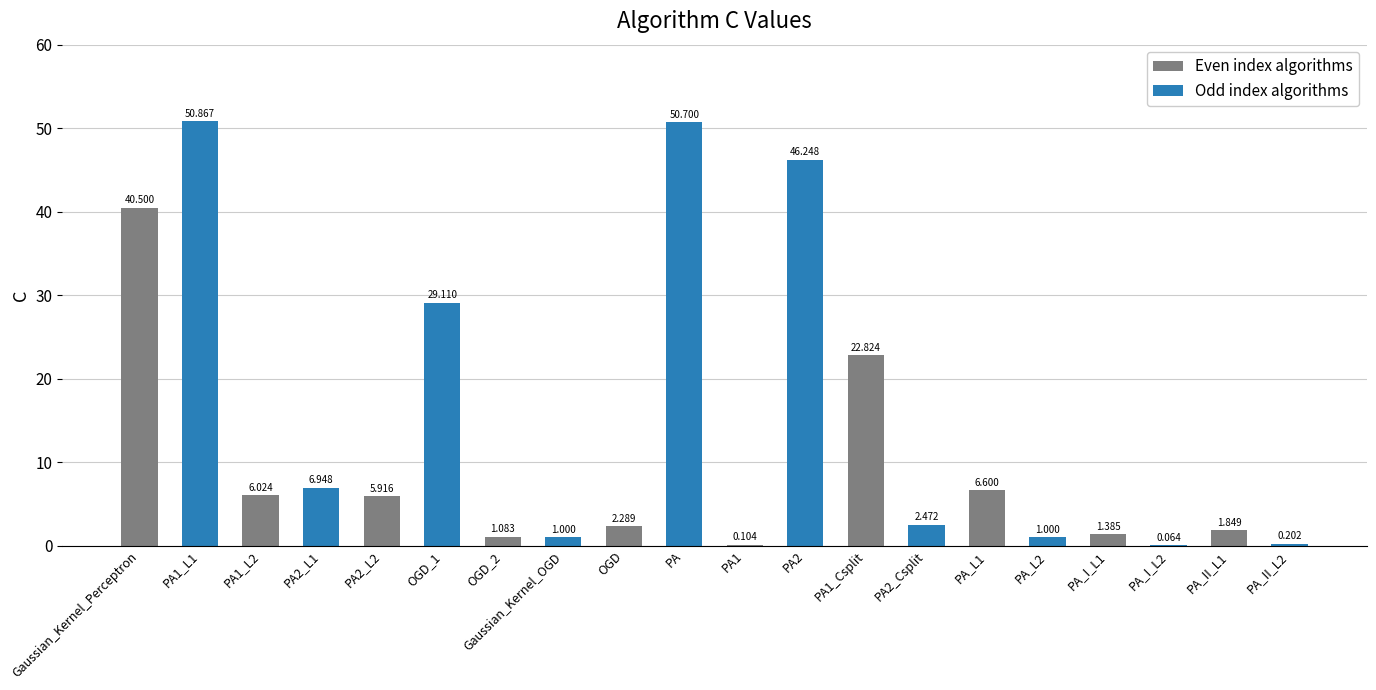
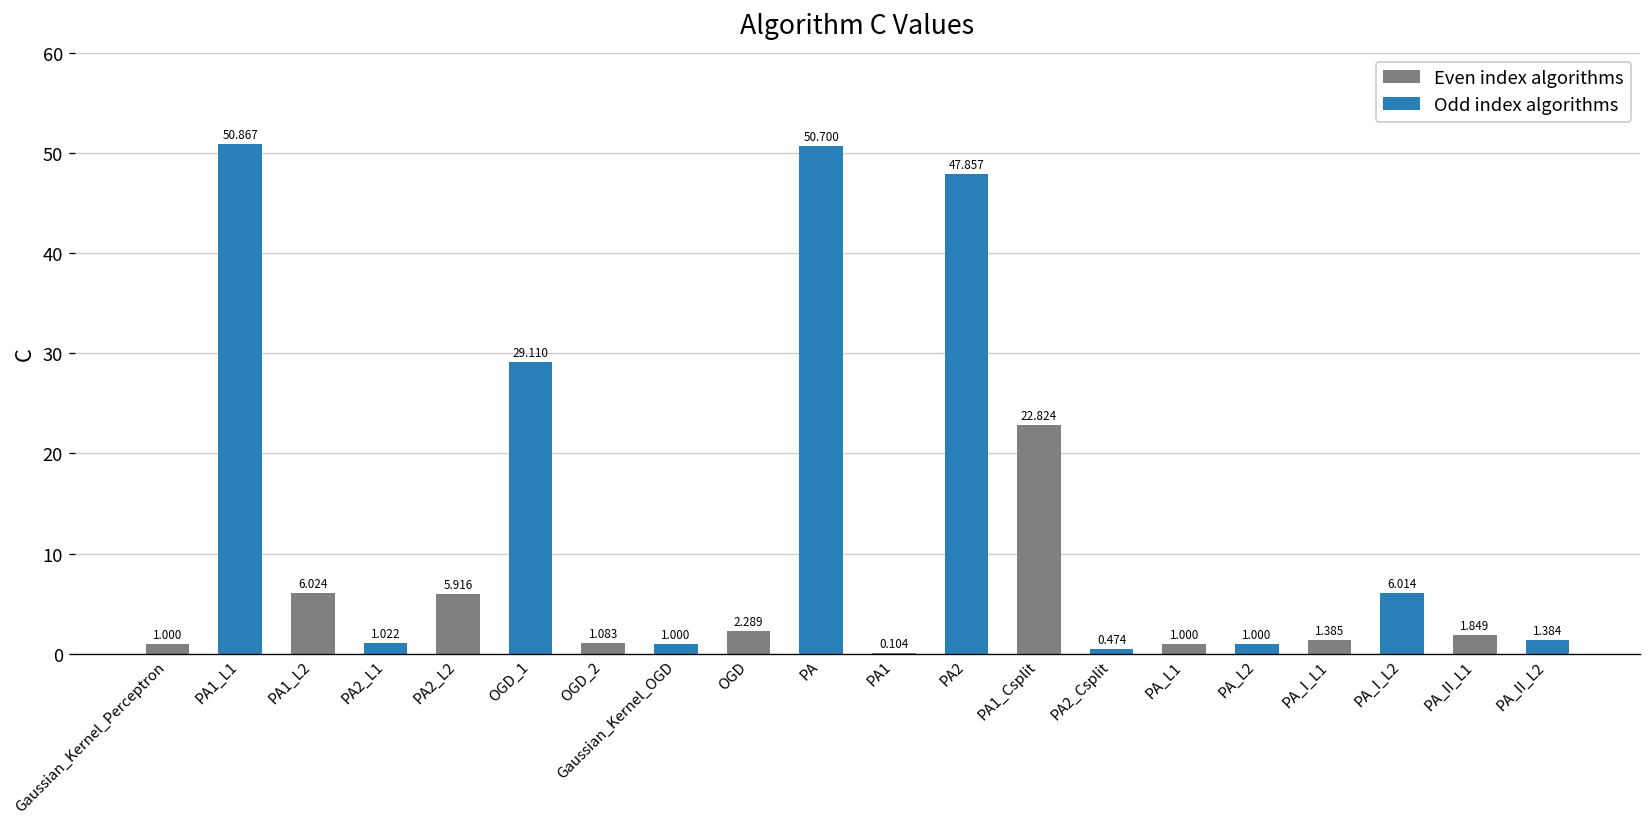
Gaussian_Kernel_Perceptron: 40.500 -> 1.000
PA2_L1: 6.948 -> 1.022
PA2: 46.248 -> 47.857
PA2_Csplit: 2.472 -> 0.474
PA_L1: 6.600 -> 1.000
PA_I_L2: 0.064 -> 6.014
PA_II_L2: 0.202 -> 1.384
